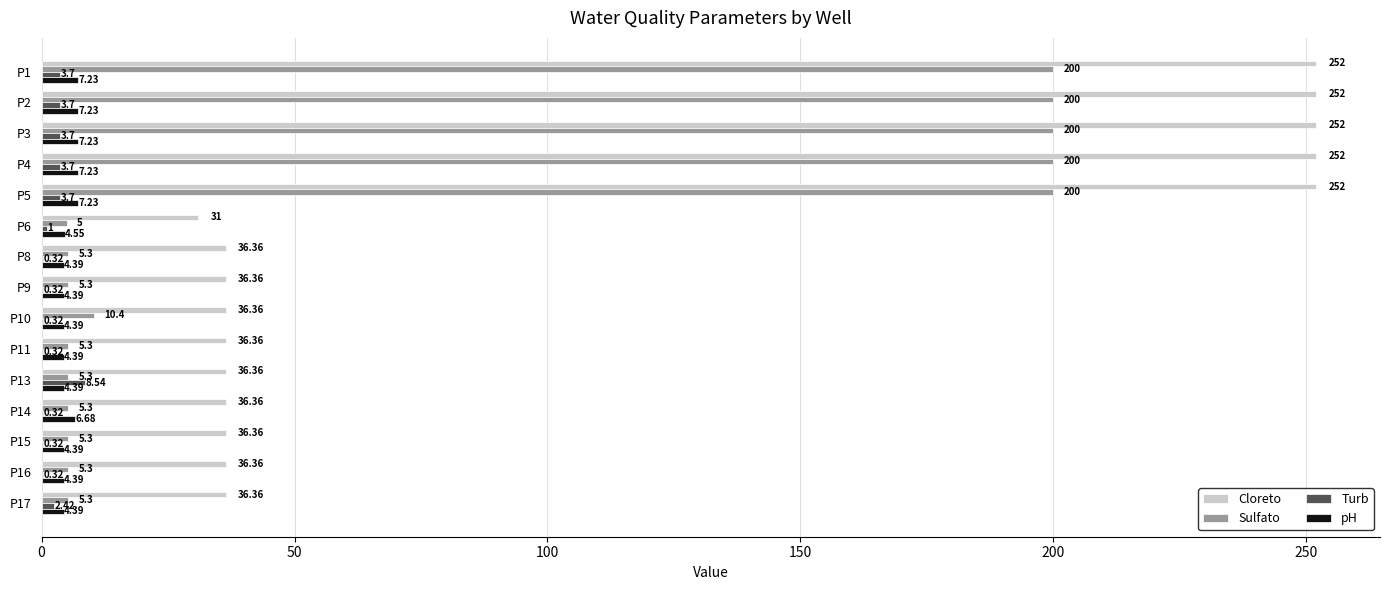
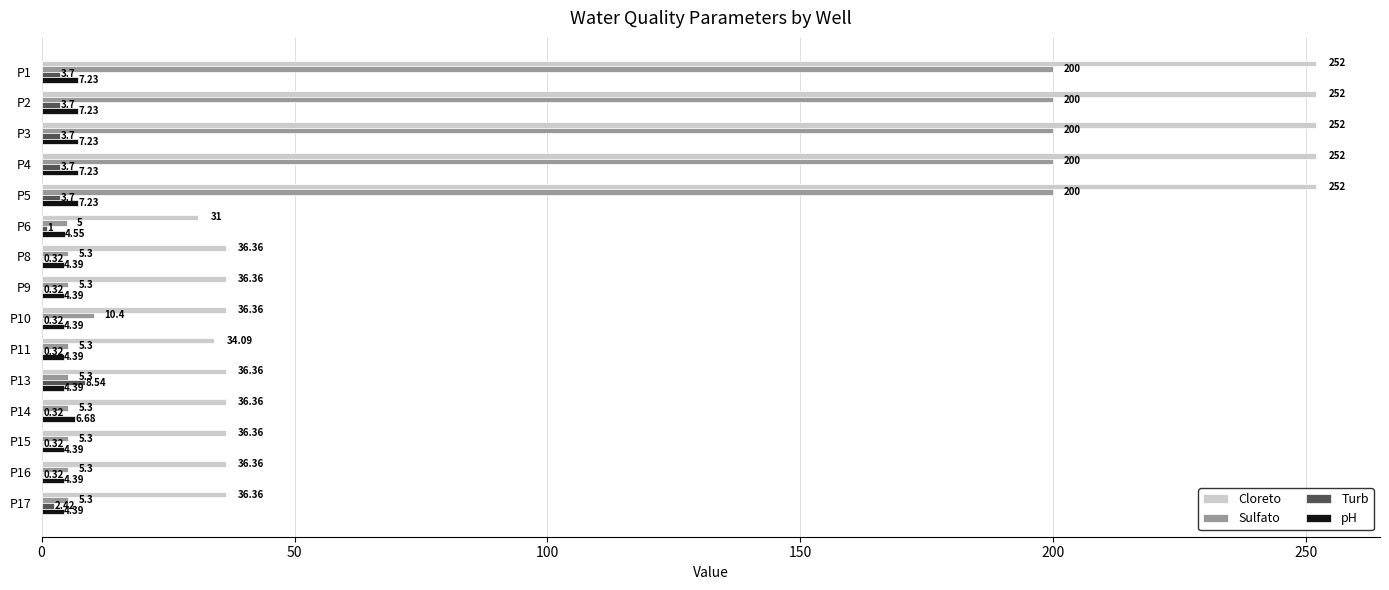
Cloreto, P11: 36.36 -> 34.09
